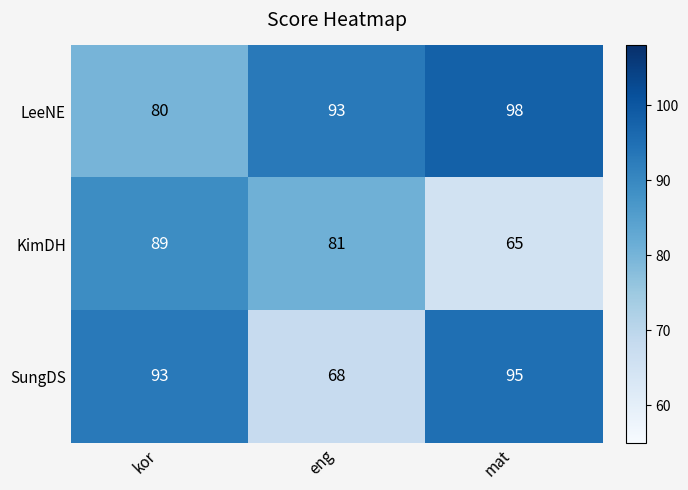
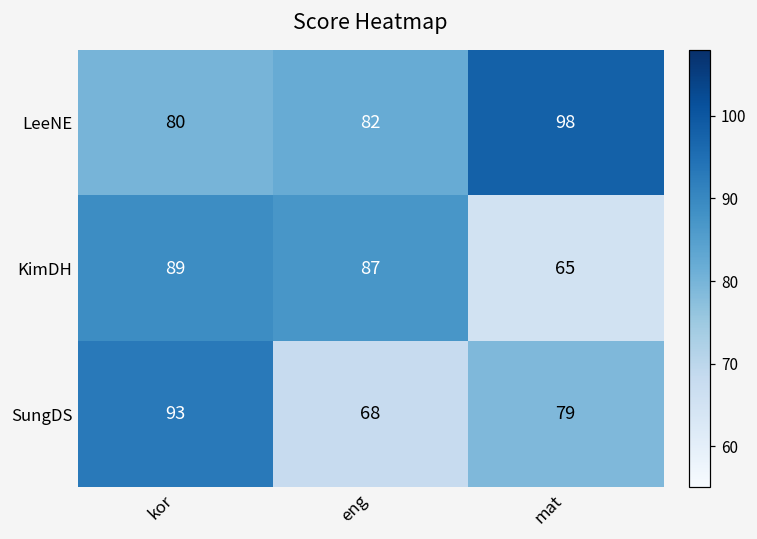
LeeNE, eng: 93 -> 82
KimDH, eng: 81 -> 87
SungDS, mat: 95 -> 79
